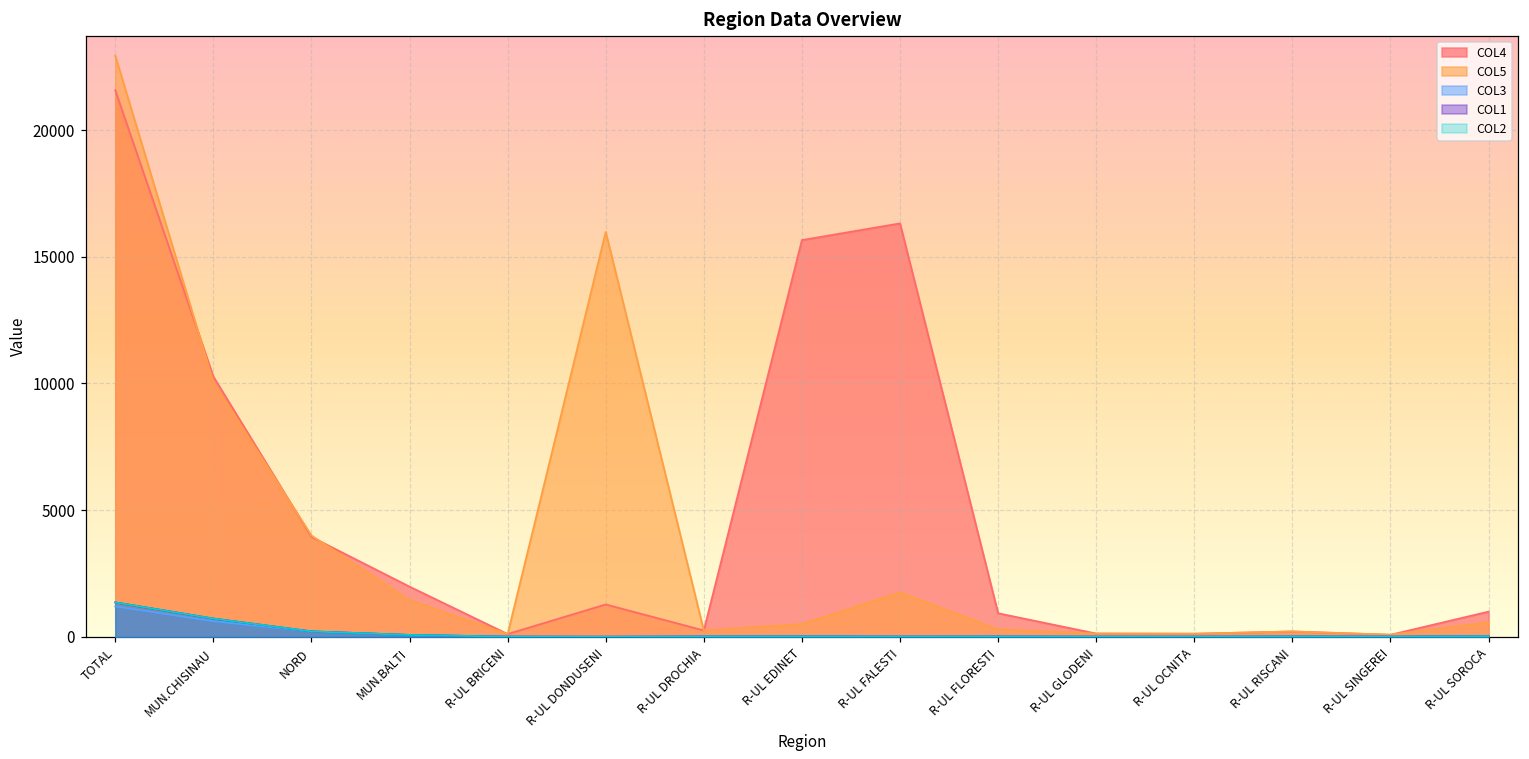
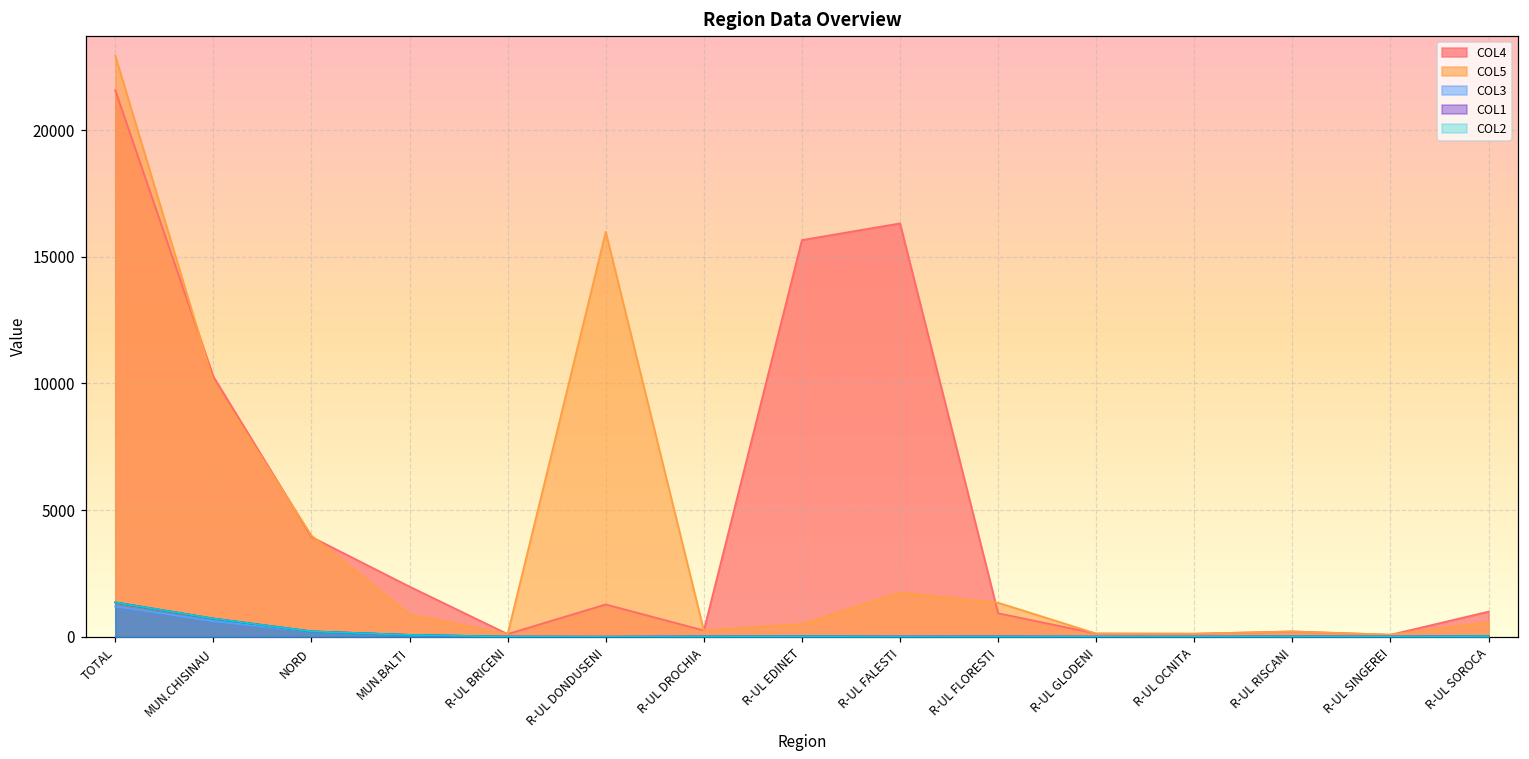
COL5, MUN.BALTI: 1500 -> 900
COL5, R-UL FLORESTI: 300 -> 1300
